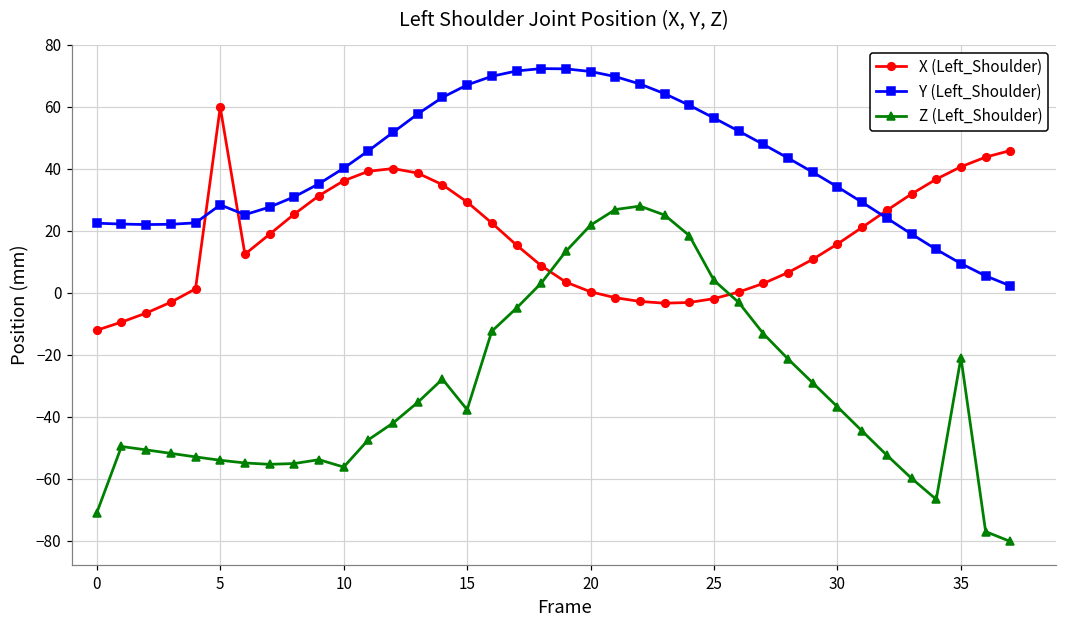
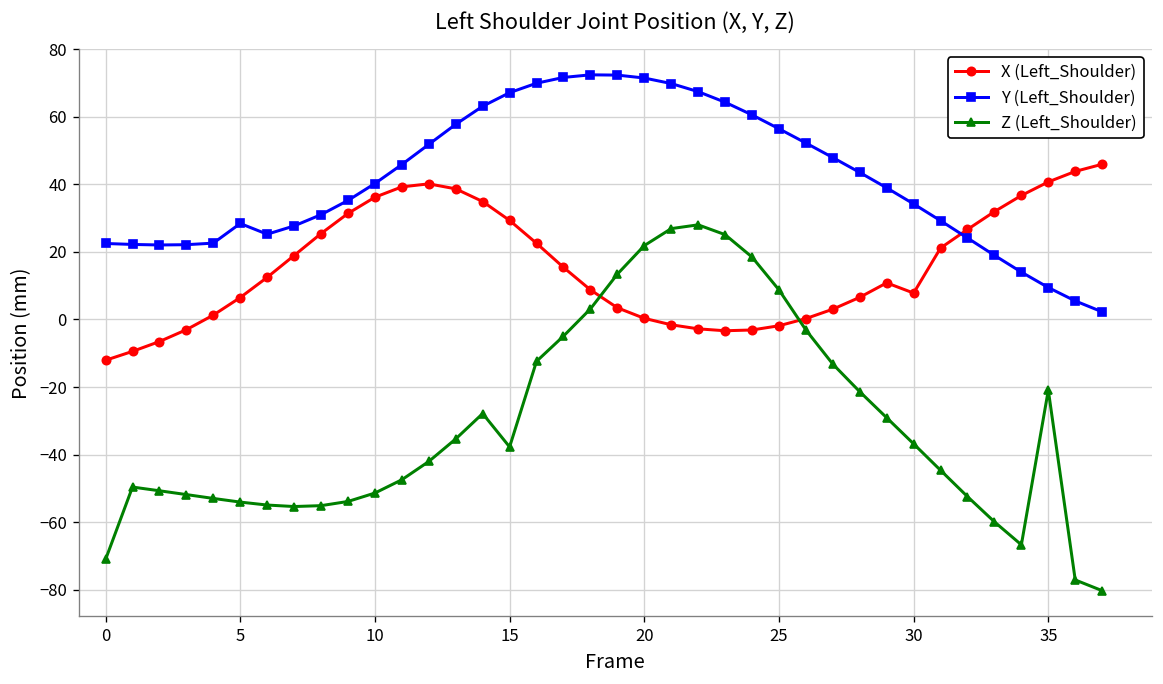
X (Left_Shoulder), 5: 60 -> 6
Z (Left_Shoulder), 10: -56 -> -51
Z (Left_Shoulder), 25: 4 -> 9
X (Left_Shoulder), 30: 16 -> 8
